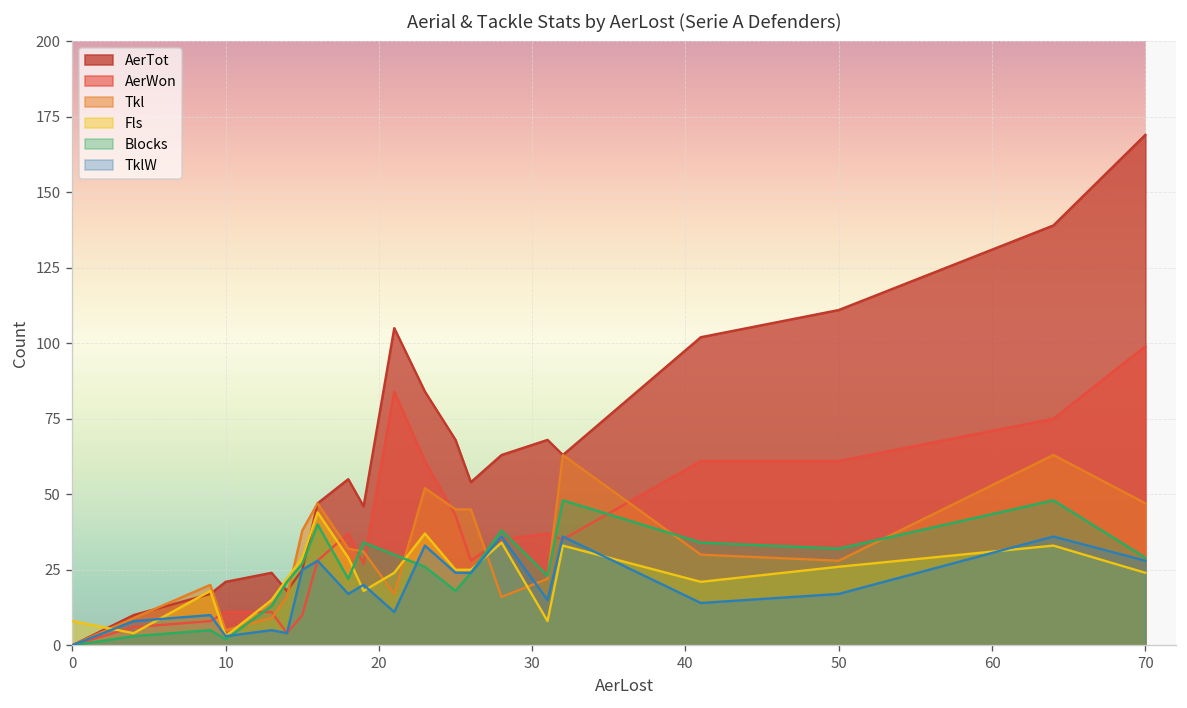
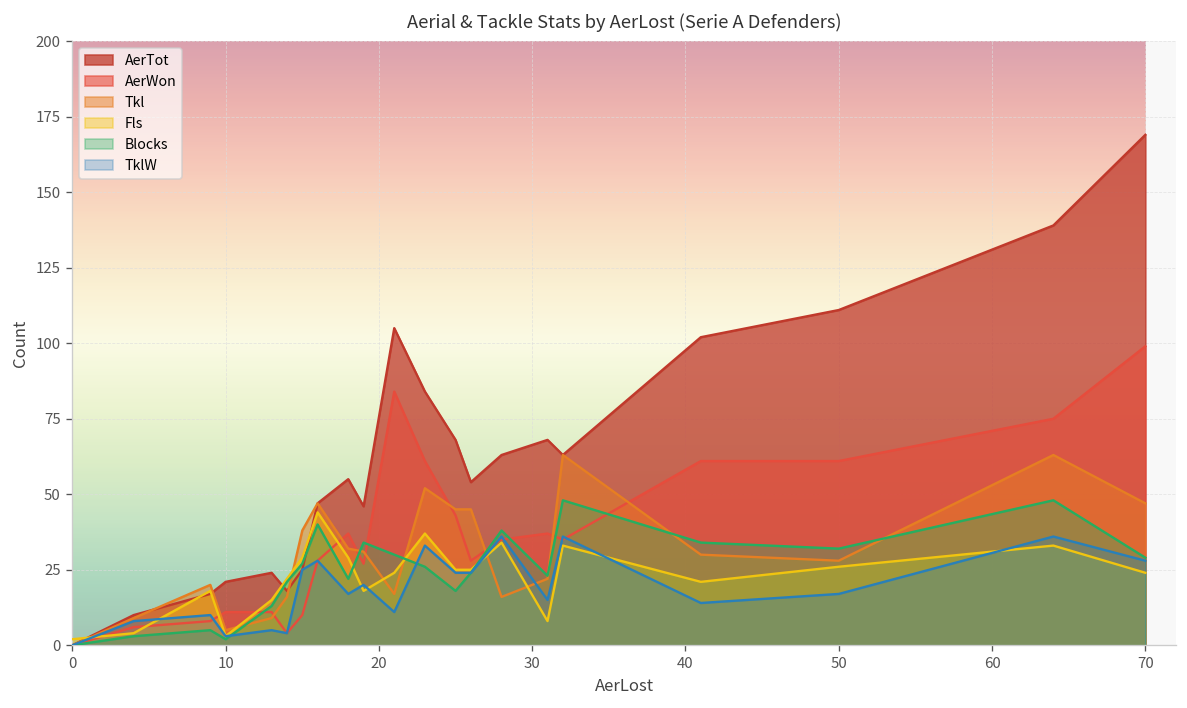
Fls, 0: 8 -> 2
